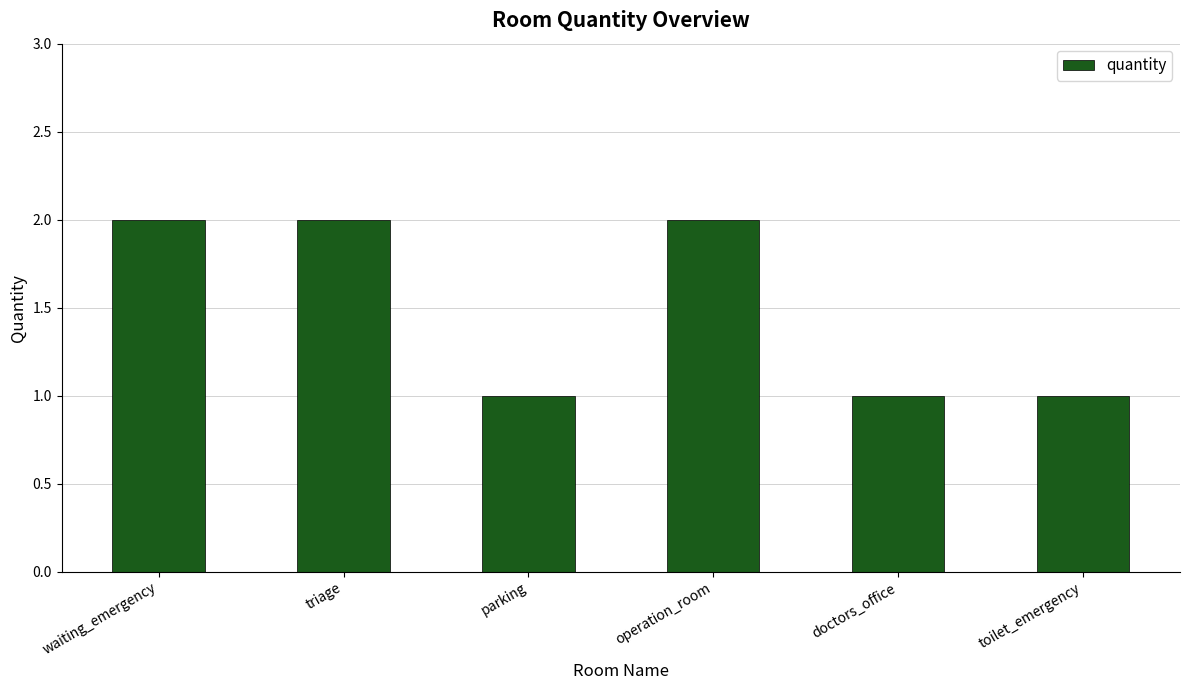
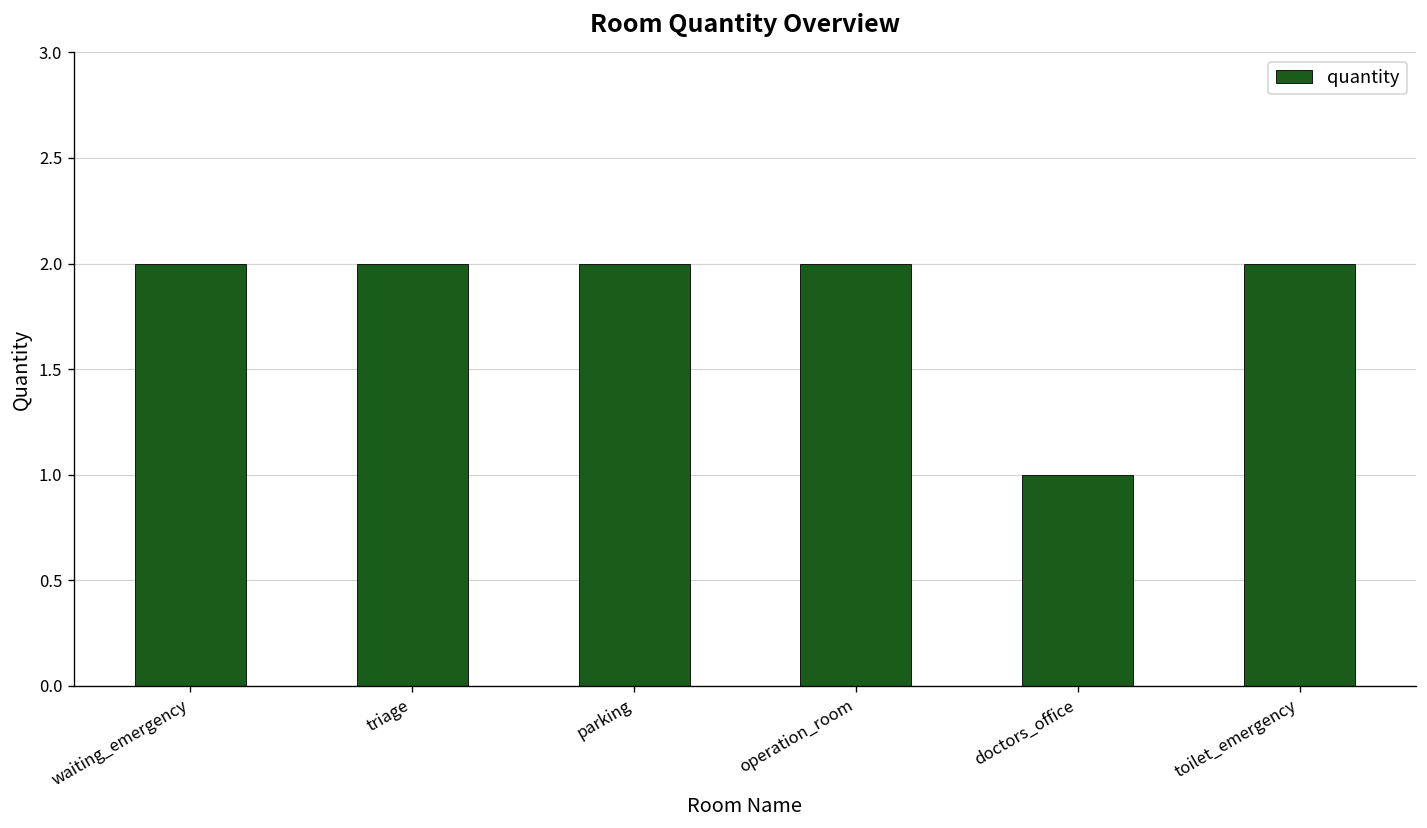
parking: 1 -> 2
toilet_emergency: 1 -> 2
